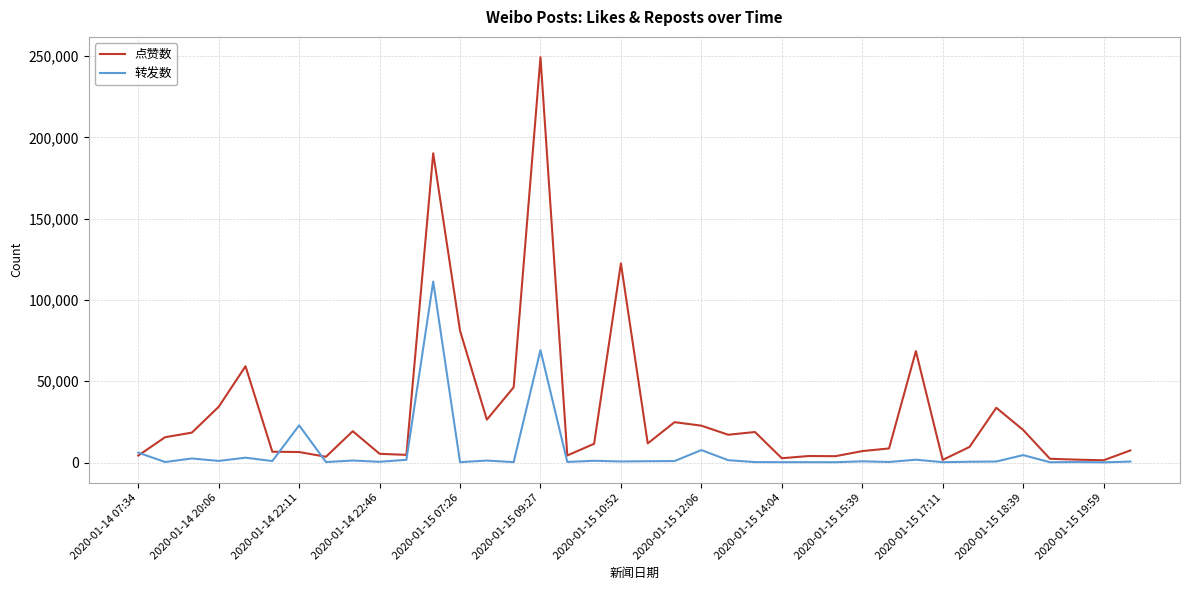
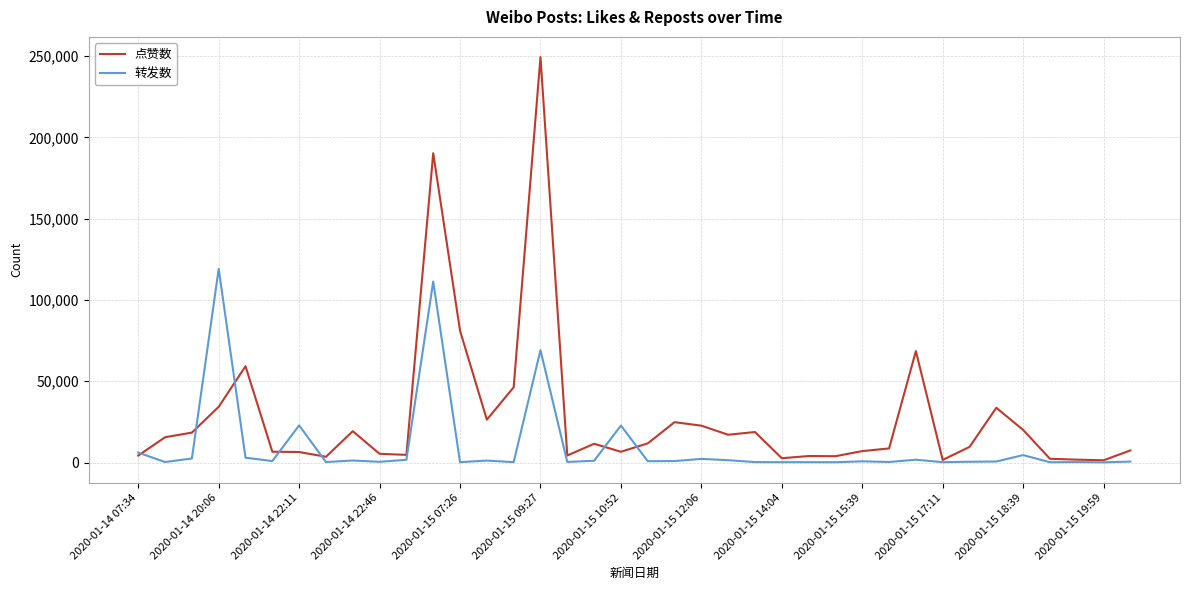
转发数, 2020-01-14 20:06: 1,000 -> 119,000
点赞数, 2020-01-15 10:52: 123,000 -> 7,000
转发数, 2020-01-15 10:52: 1,000 -> 23,000
转发数, 2020-01-15 12:06: 8,000 -> 2,000
